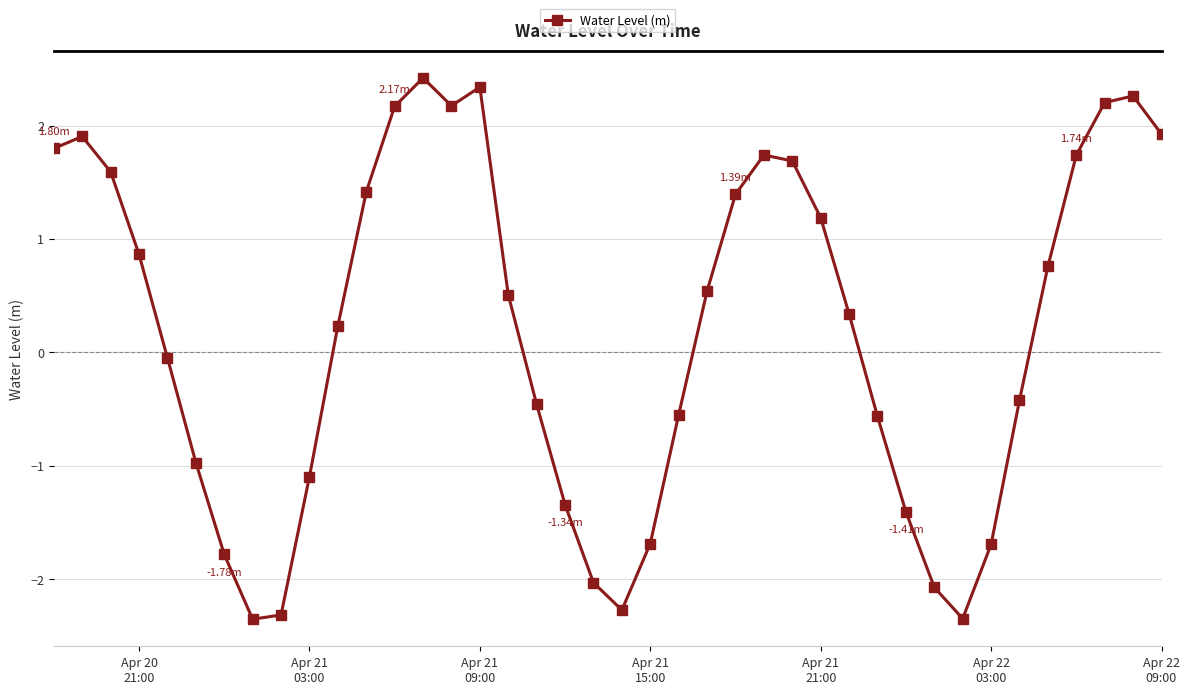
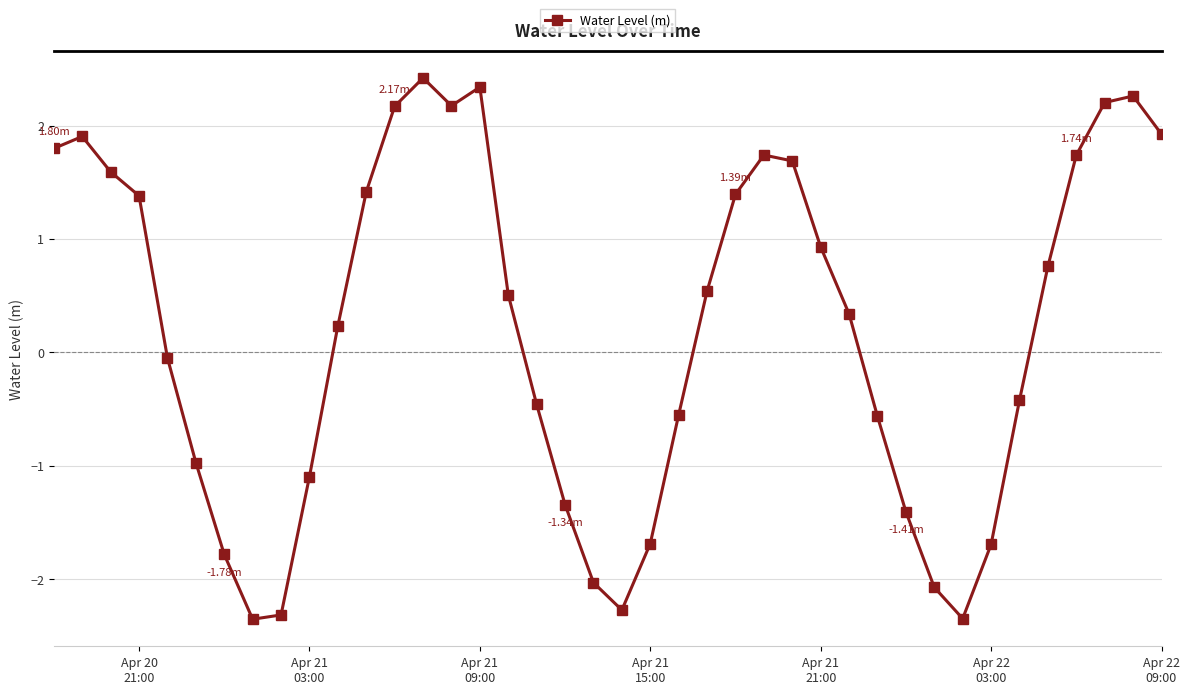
Apr 20 21:00: 0.86 -> 1.38
Apr 21 21:00: 1.19 -> 0.93
